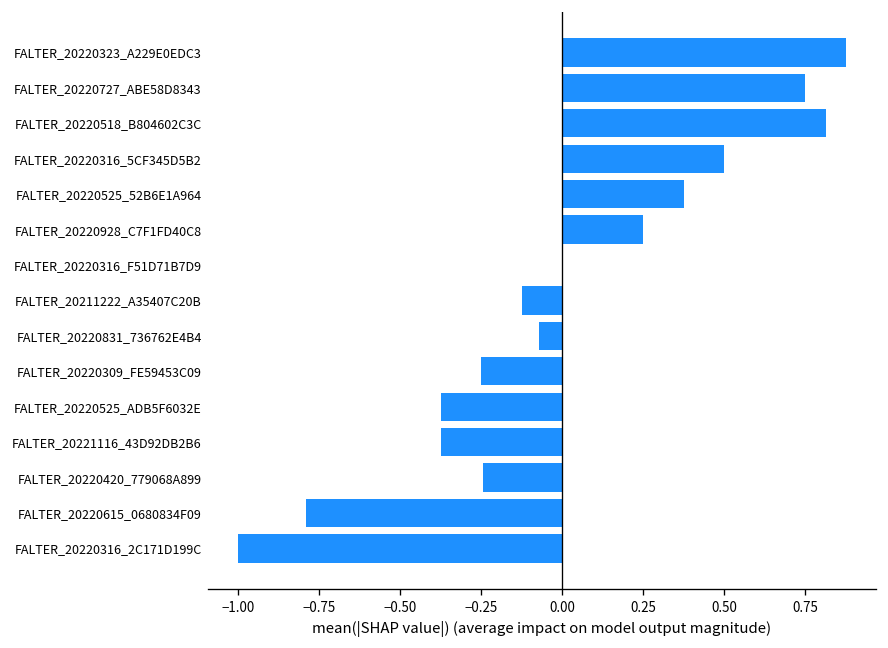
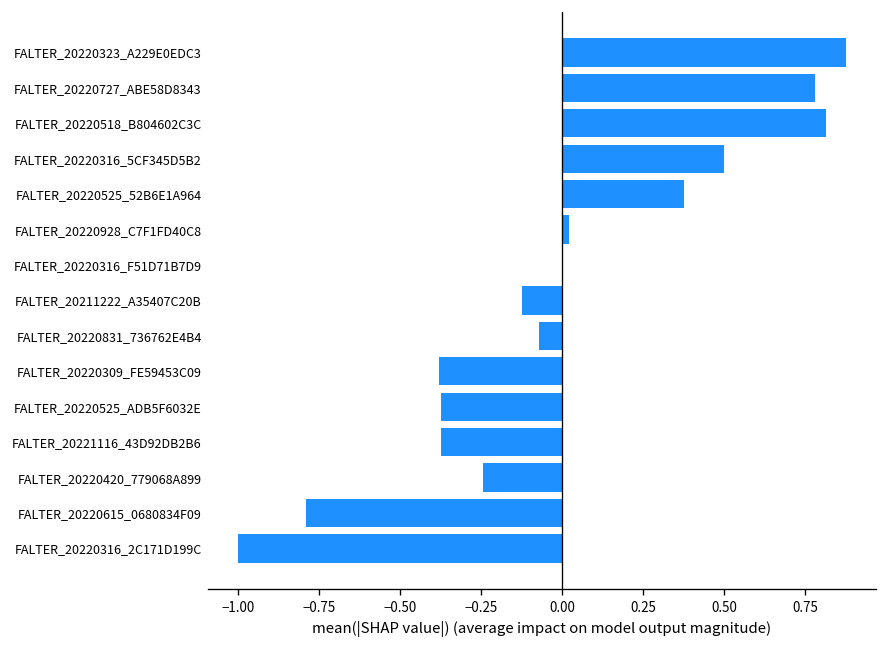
FALTER_20220727_ABE58D8343: 0.75 -> 0.78
FALTER_20220928_C7F1FD40C8: 0.25 -> 0.02
FALTER_20220309_FE59453C09: -0.25 -> -0.38
